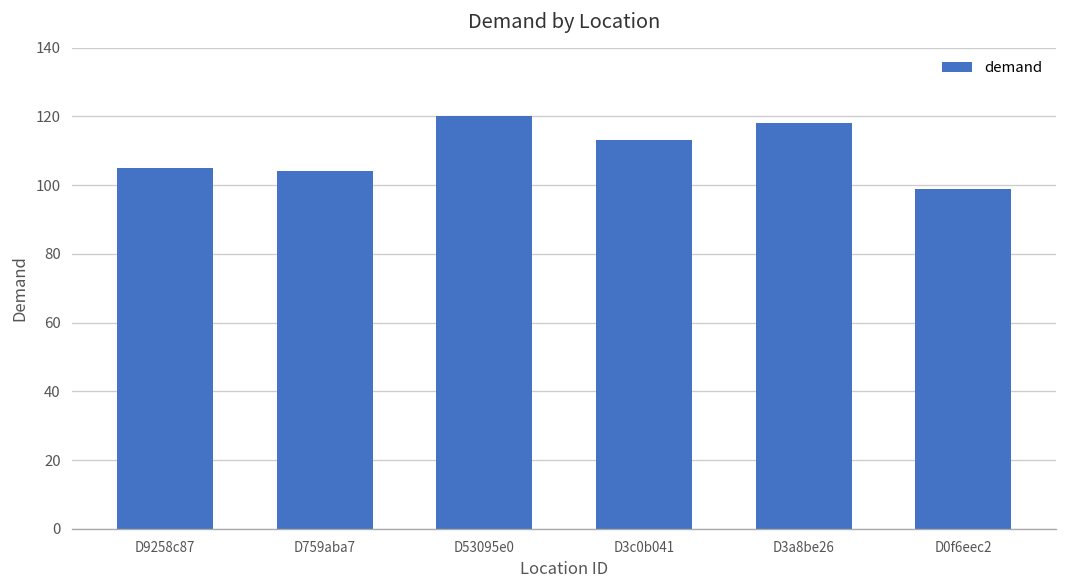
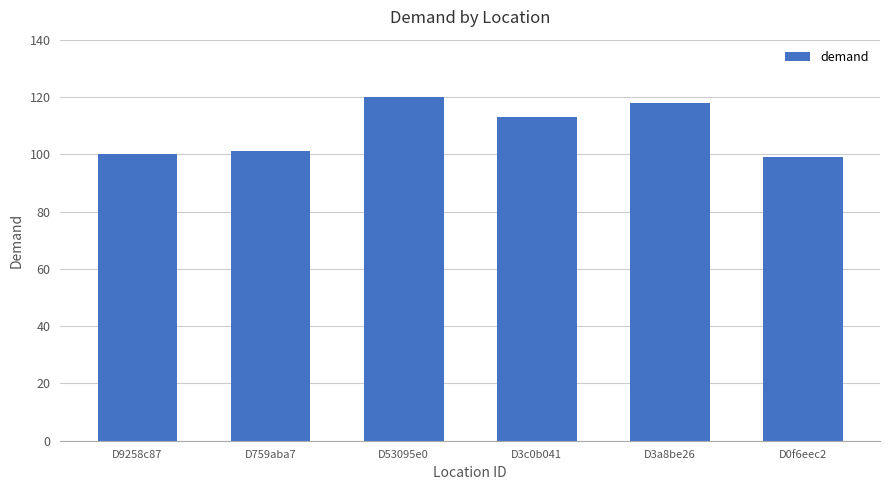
D9258c87: 105 -> 100
D759aba7: 104 -> 101
